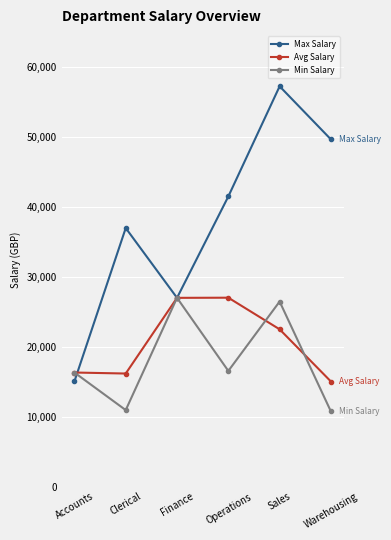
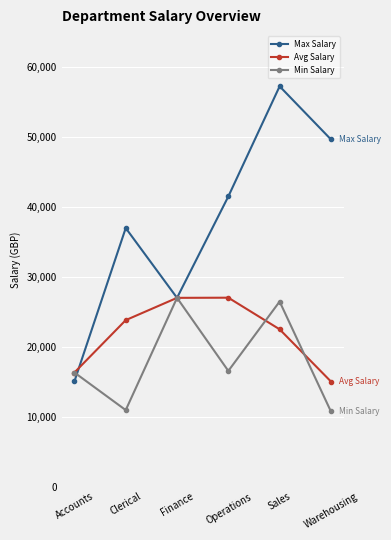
Avg Salary, Clerical: 16,000 -> 24,000
